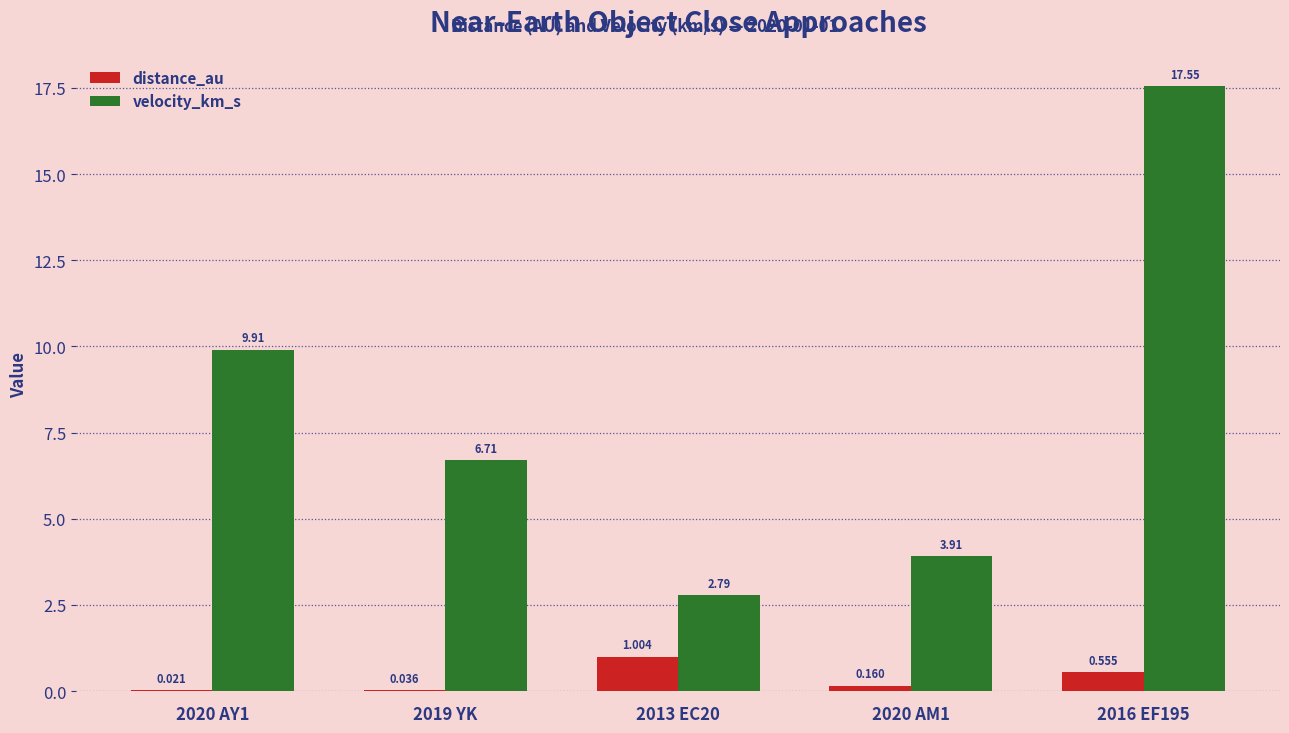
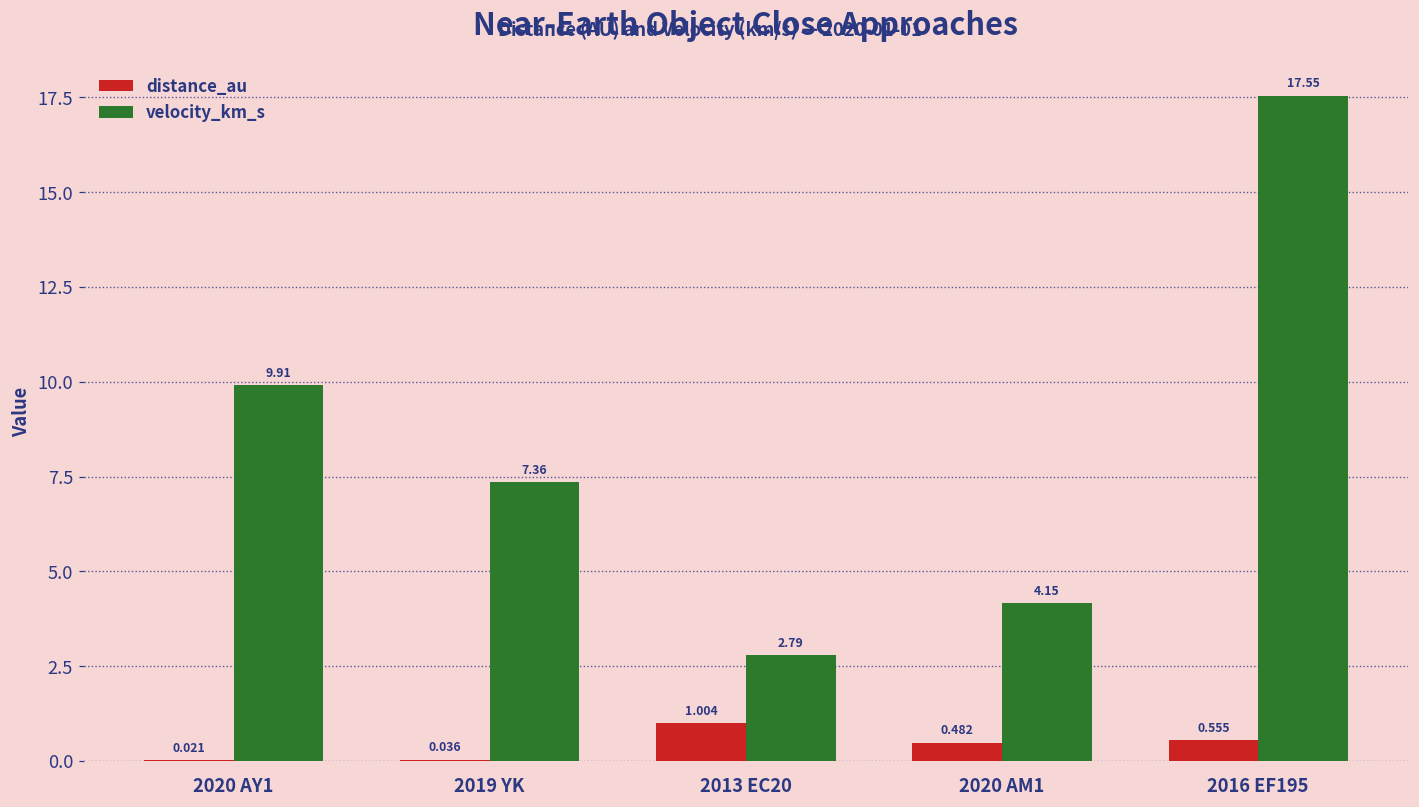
velocity_km_s, 2019 YK: 6.71 -> 7.36
distance_au, 2020 AM1: 0.160 -> 0.482
velocity_km_s, 2020 AM1: 3.91 -> 4.15
